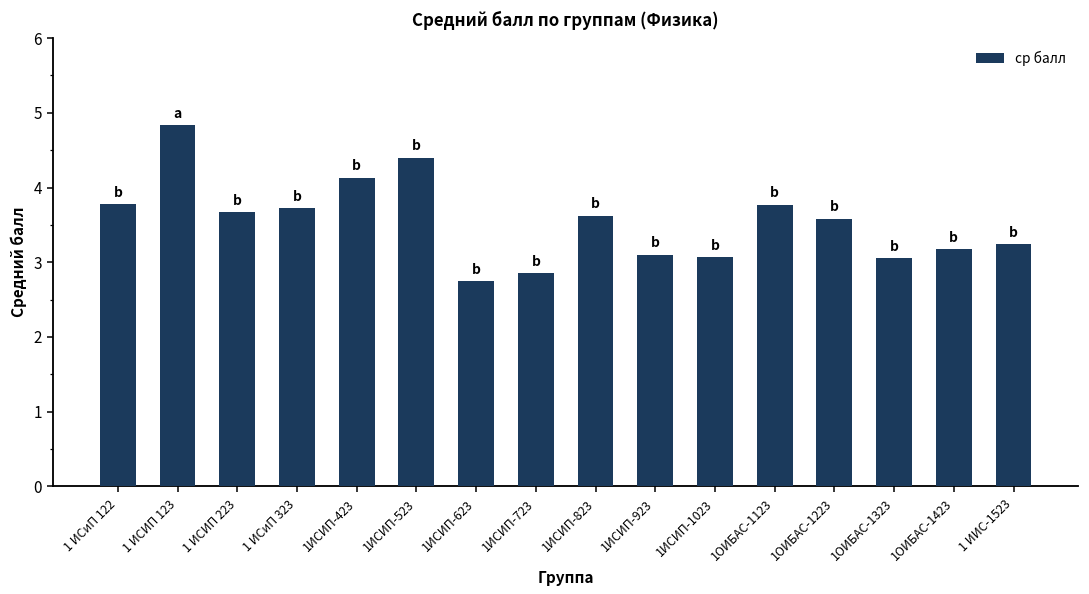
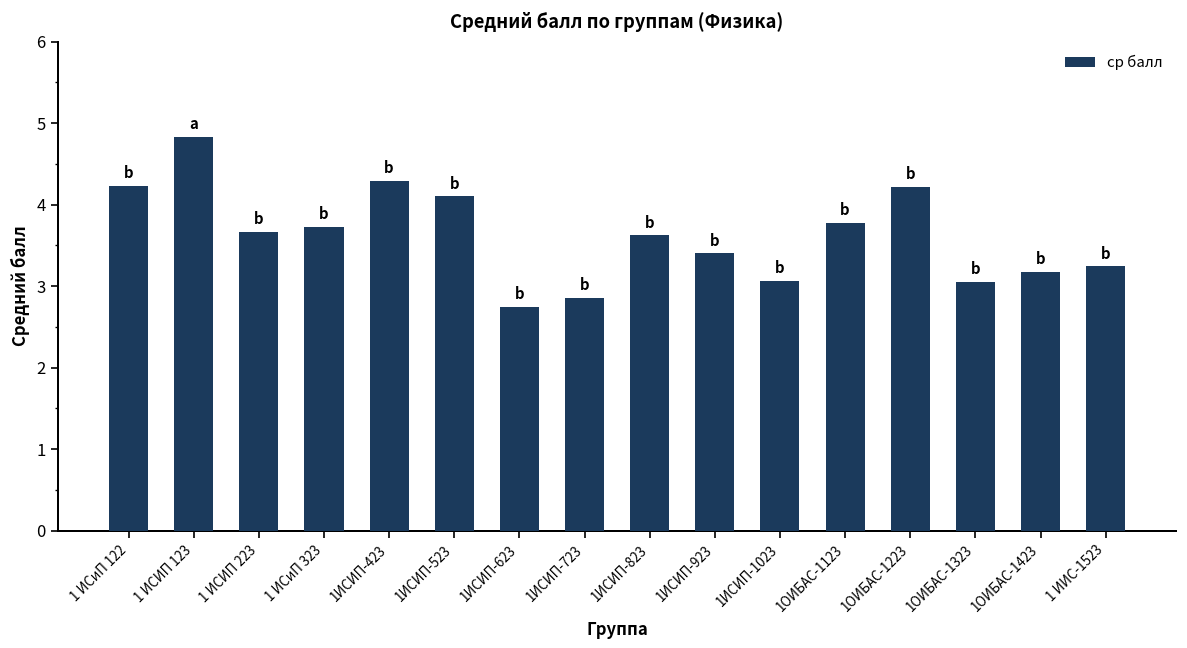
1 ИСиП 122: 3.8 -> 4.2
1ИСИП-423: 4.1 -> 4.3
1ИСИП-523: 4.4 -> 4.1
1ИСИП-923: 3.1 -> 3.4
1ОИБАС-1223: 3.6 -> 4.2
